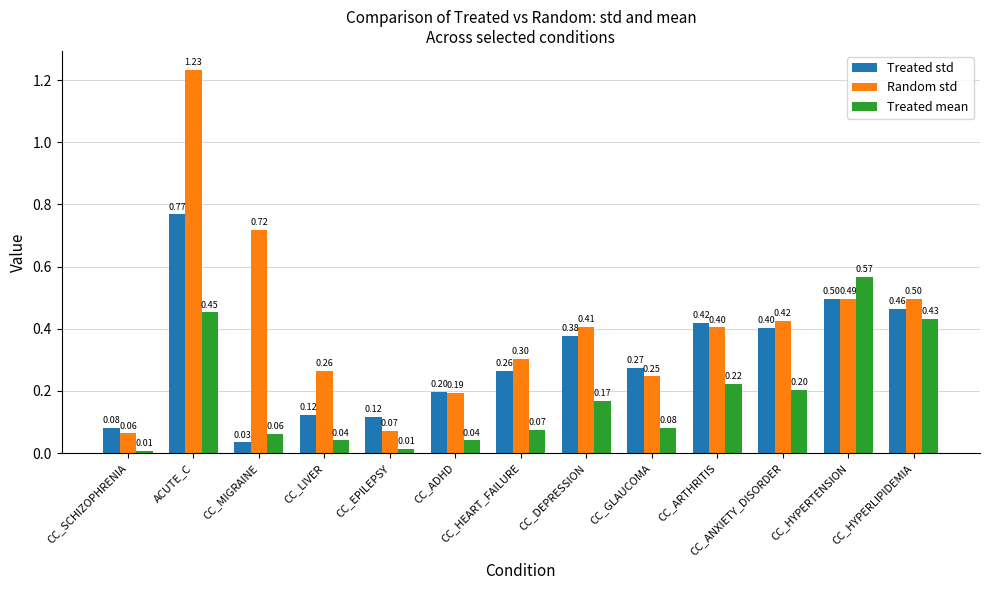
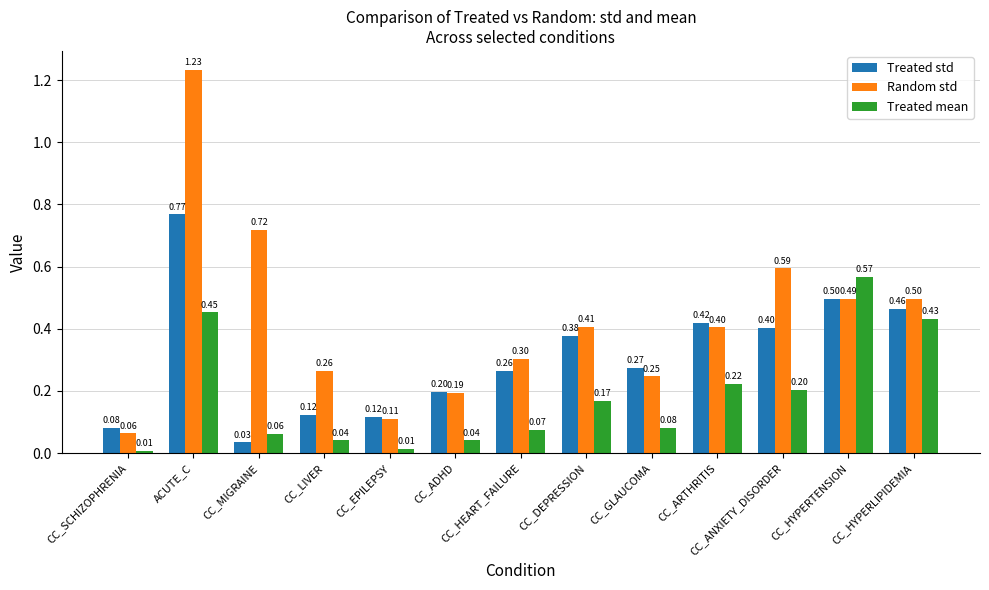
Random std, CC_EPILEPSY: 0.07 -> 0.11
Random std, CC_ANXIETY_DISORDER: 0.42 -> 0.59
